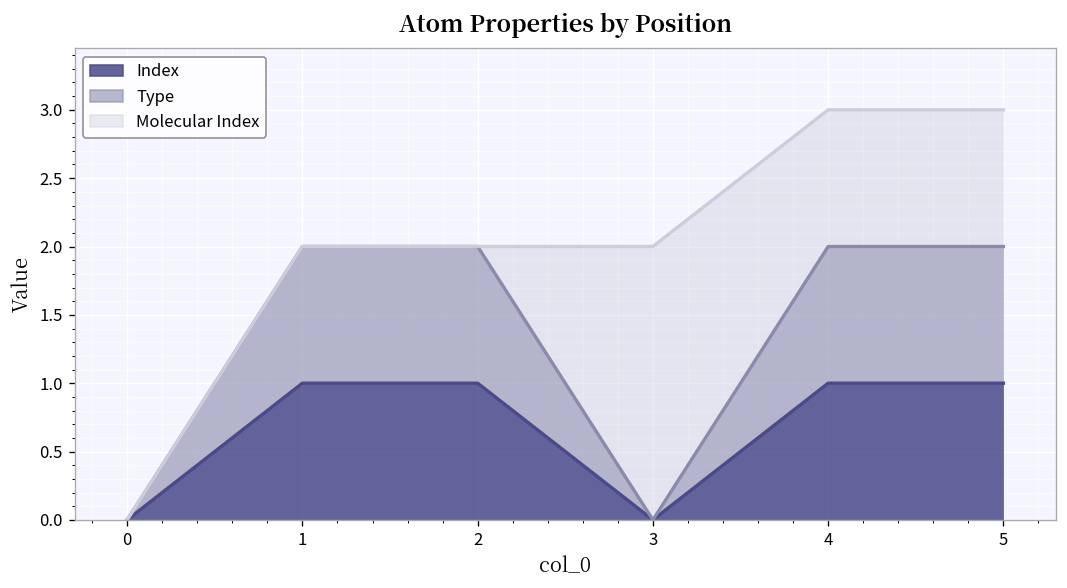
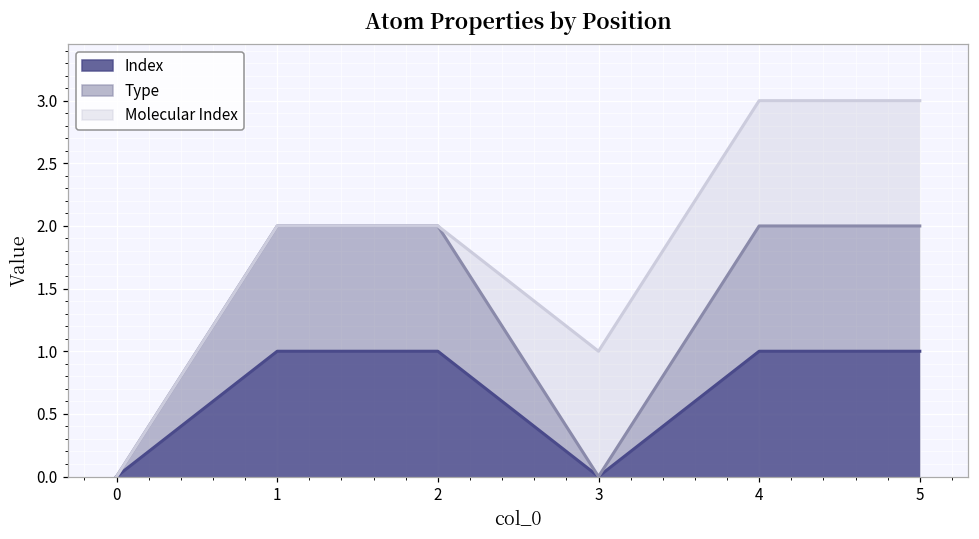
Molecular Index, 3: 2 -> 1
